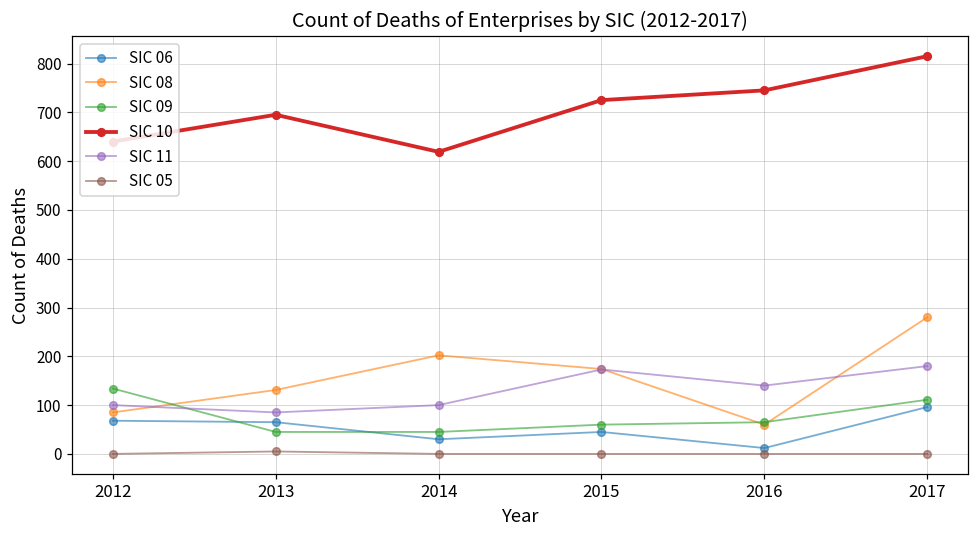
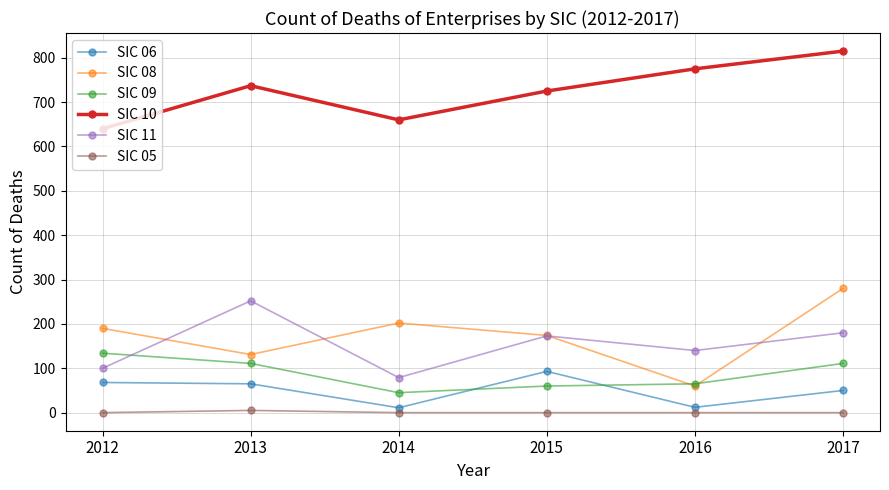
SIC 08, 2012: 90 -> 190
SIC 09, 2013: 50 -> 110
SIC 10, 2013: 700 -> 740
SIC 11, 2013: 90 -> 250
SIC 06, 2014: 30 -> 10
SIC 10, 2014: 620 -> 660
SIC 11, 2014: 100 -> 80
SIC 06, 2015: 50 -> 90
SIC 10, 2016: 750 -> 780
SIC 06, 2017: 100 -> 50
